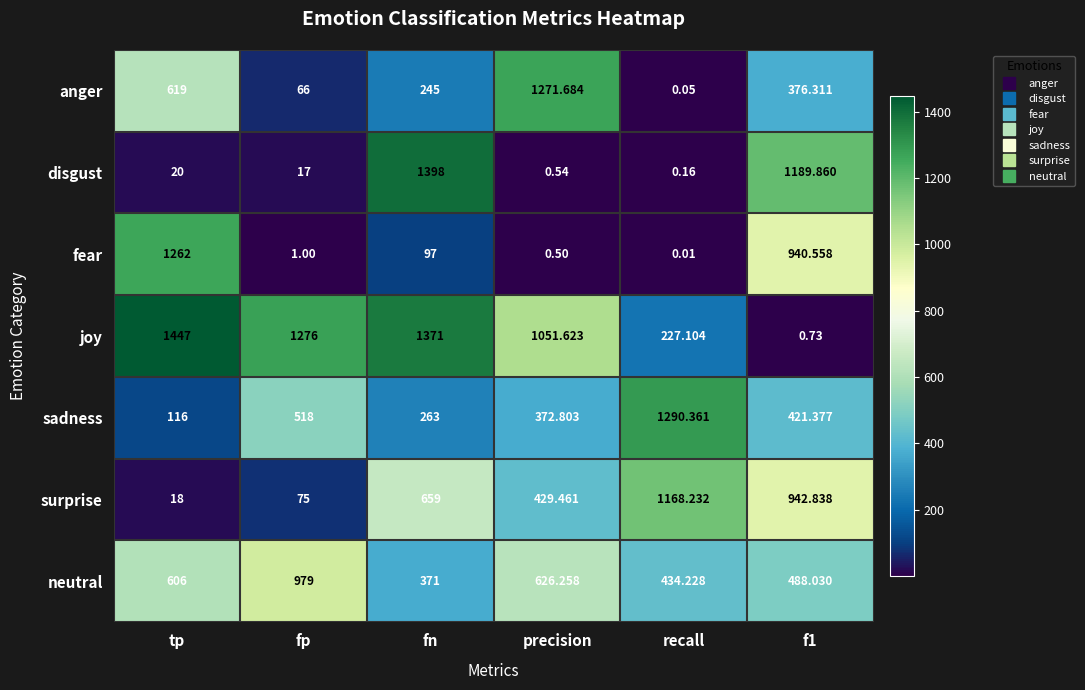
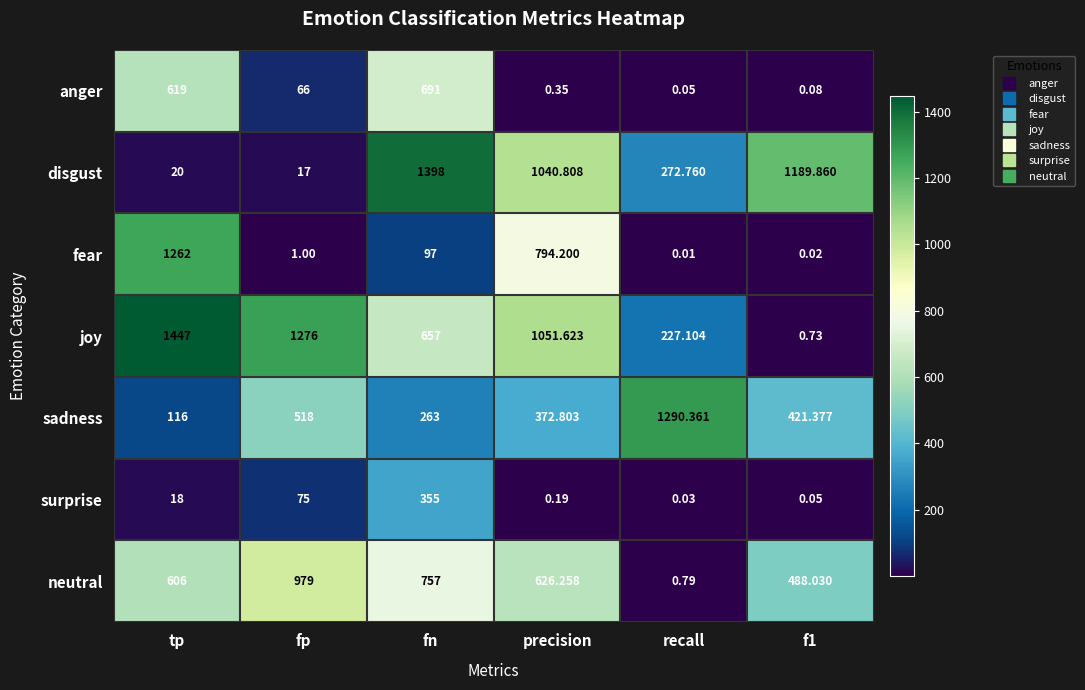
anger, fn: 245 -> 691
anger, precision: 1271.684 -> 0.35
anger, f1: 376.311 -> 0.08
disgust, precision: 0.54 -> 1040.808
disgust, recall: 0.16 -> 272.760
fear, precision: 0.50 -> 794.200
fear, f1: 940.558 -> 0.02
joy, fn: 1371 -> 657
surprise, fn: 659 -> 355
surprise, precision: 429.461 -> 0.19
surprise, recall: 1168.232 -> 0.03
surprise, f1: 942.838 -> 0.05
neutral, fn: 371 -> 757
neutral, recall: 434.228 -> 0.79
